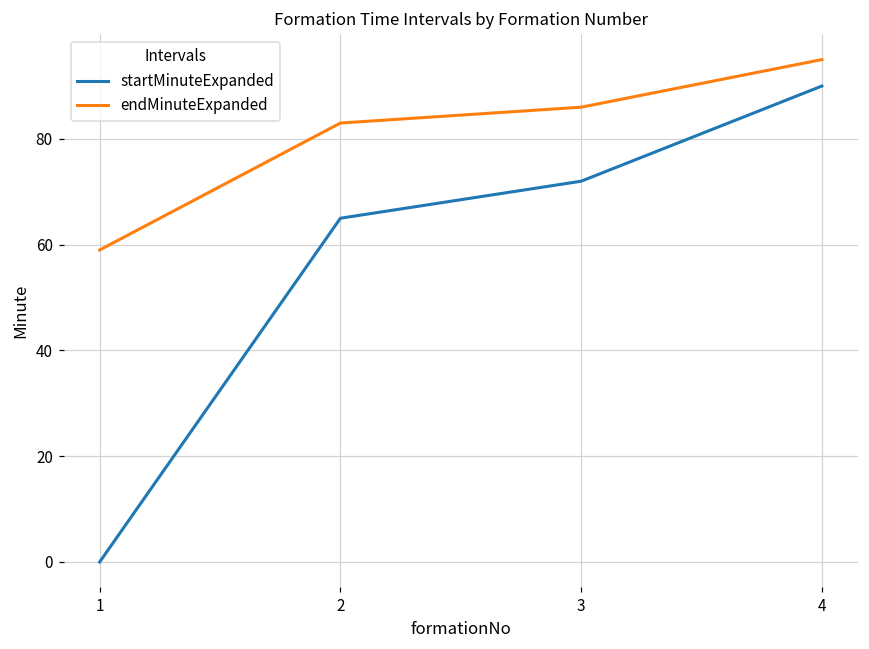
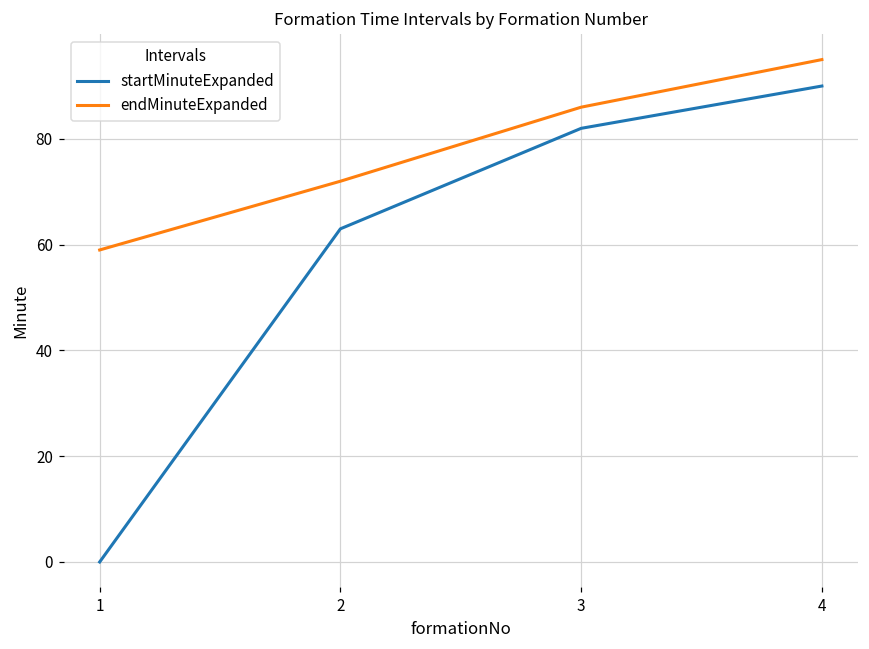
startMinuteExpanded, 2: 65 -> 63
endMinuteExpanded, 2: 83 -> 72
startMinuteExpanded, 3: 72 -> 82
